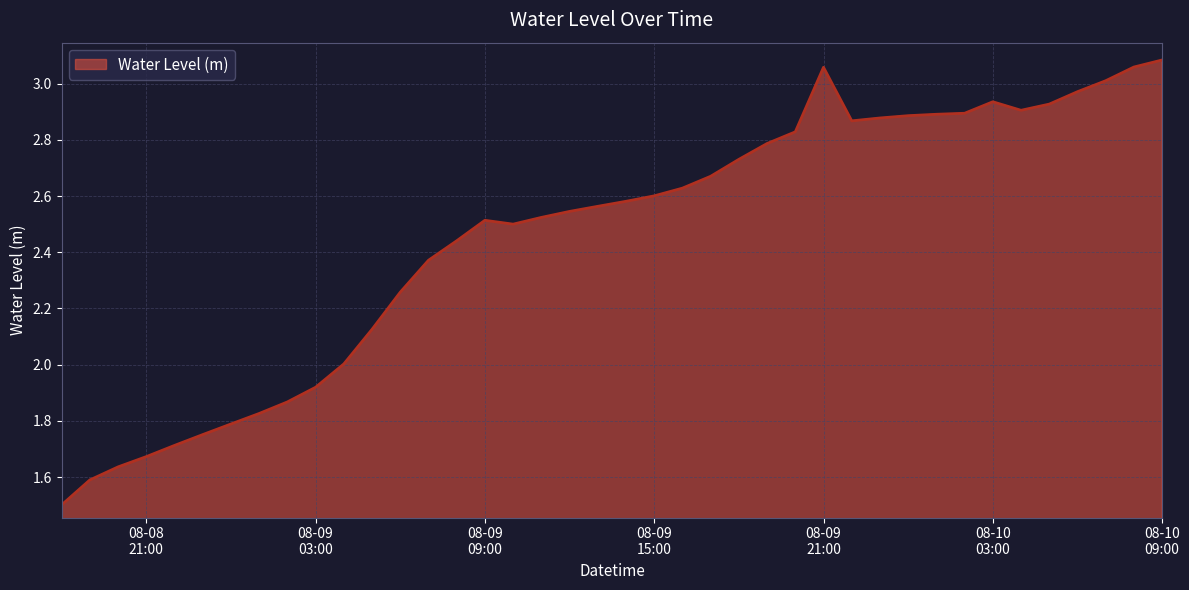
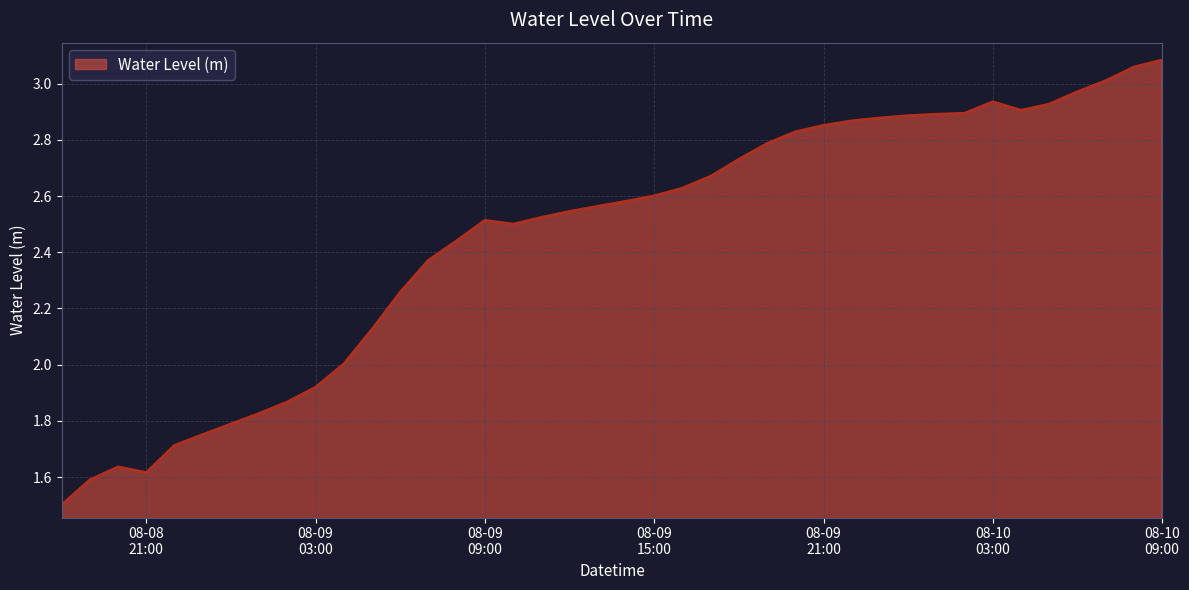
08-08 21:00: 1.67 -> 1.62
08-09 21:00: 3.06 -> 2.85
